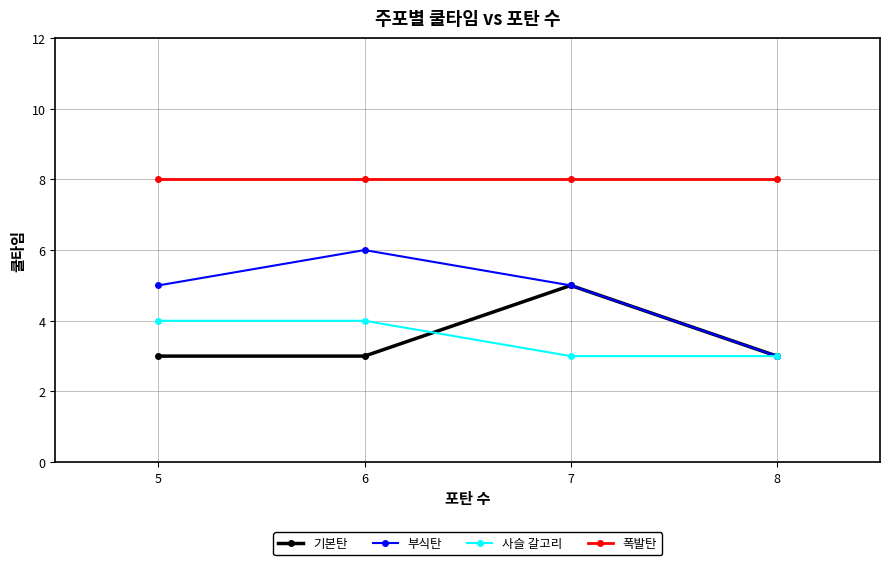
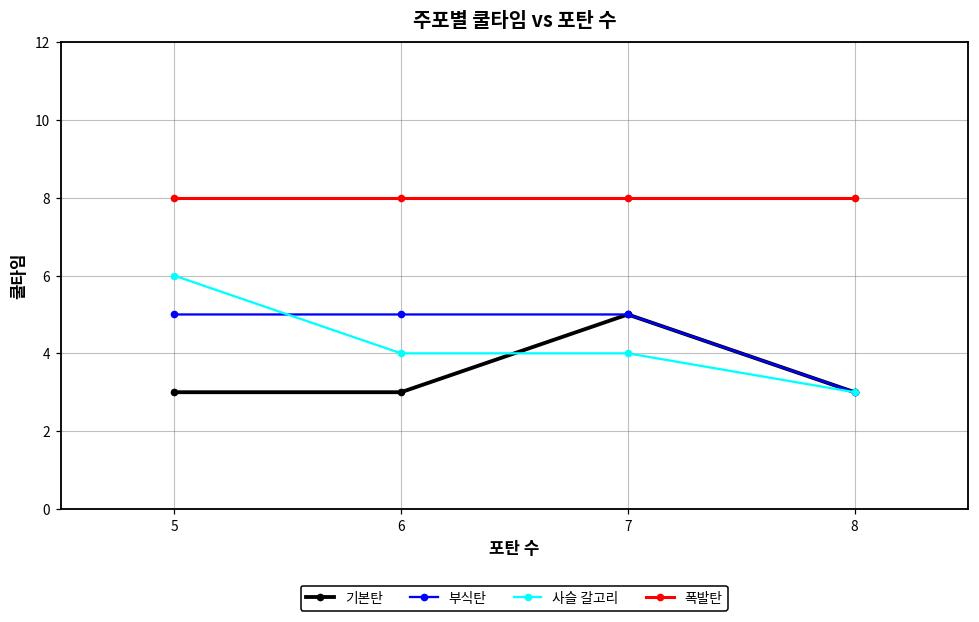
사슬 갈고리, 5: 4 -> 6
부식탄, 6: 6 -> 5
사슬 갈고리, 7: 3 -> 4
